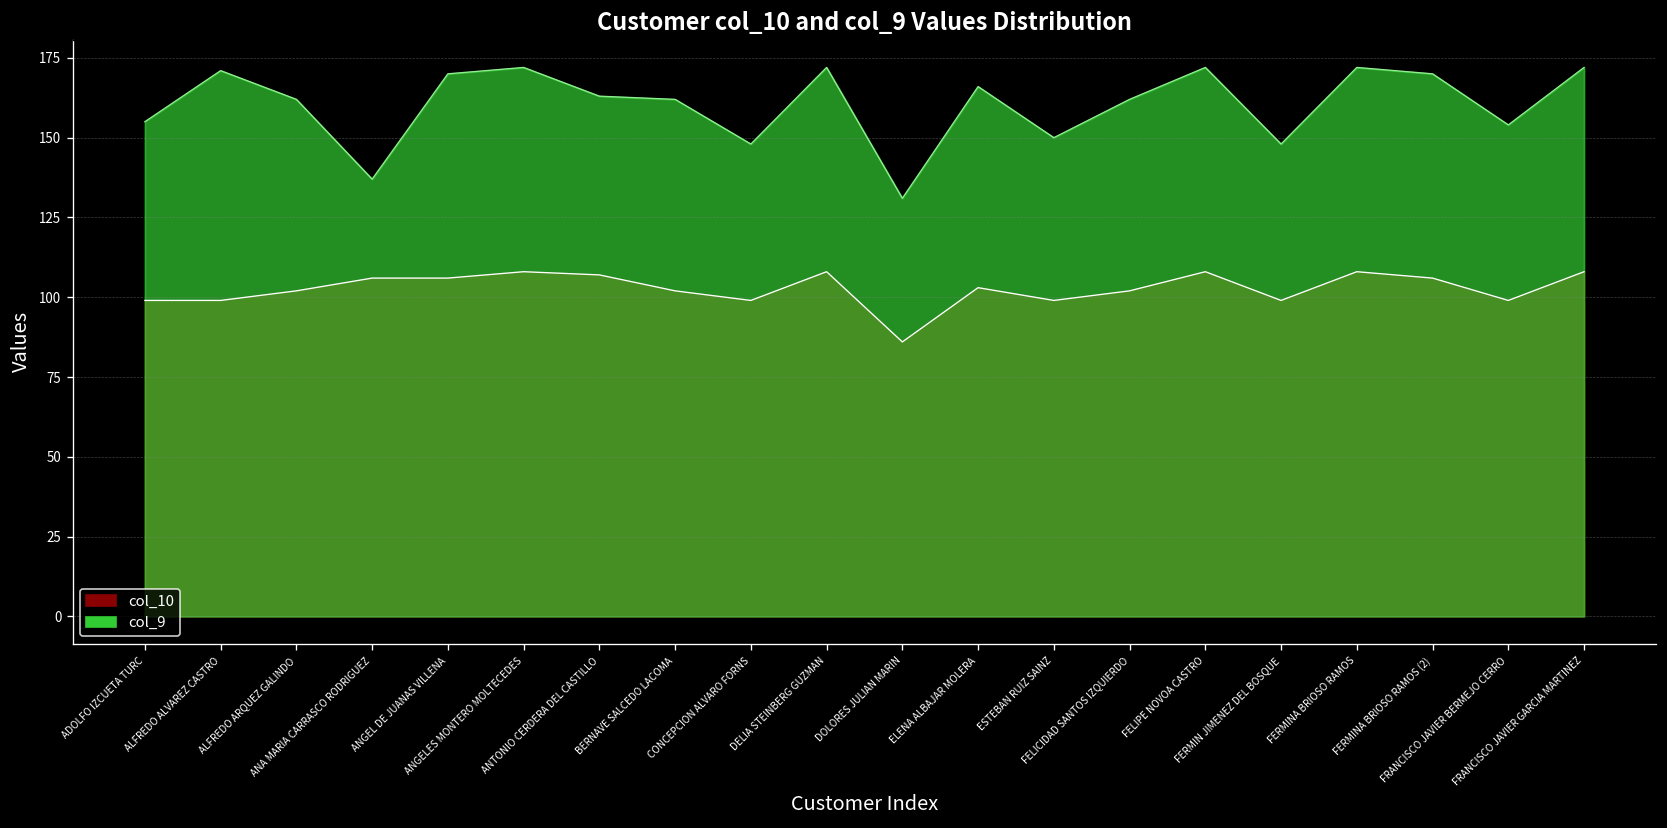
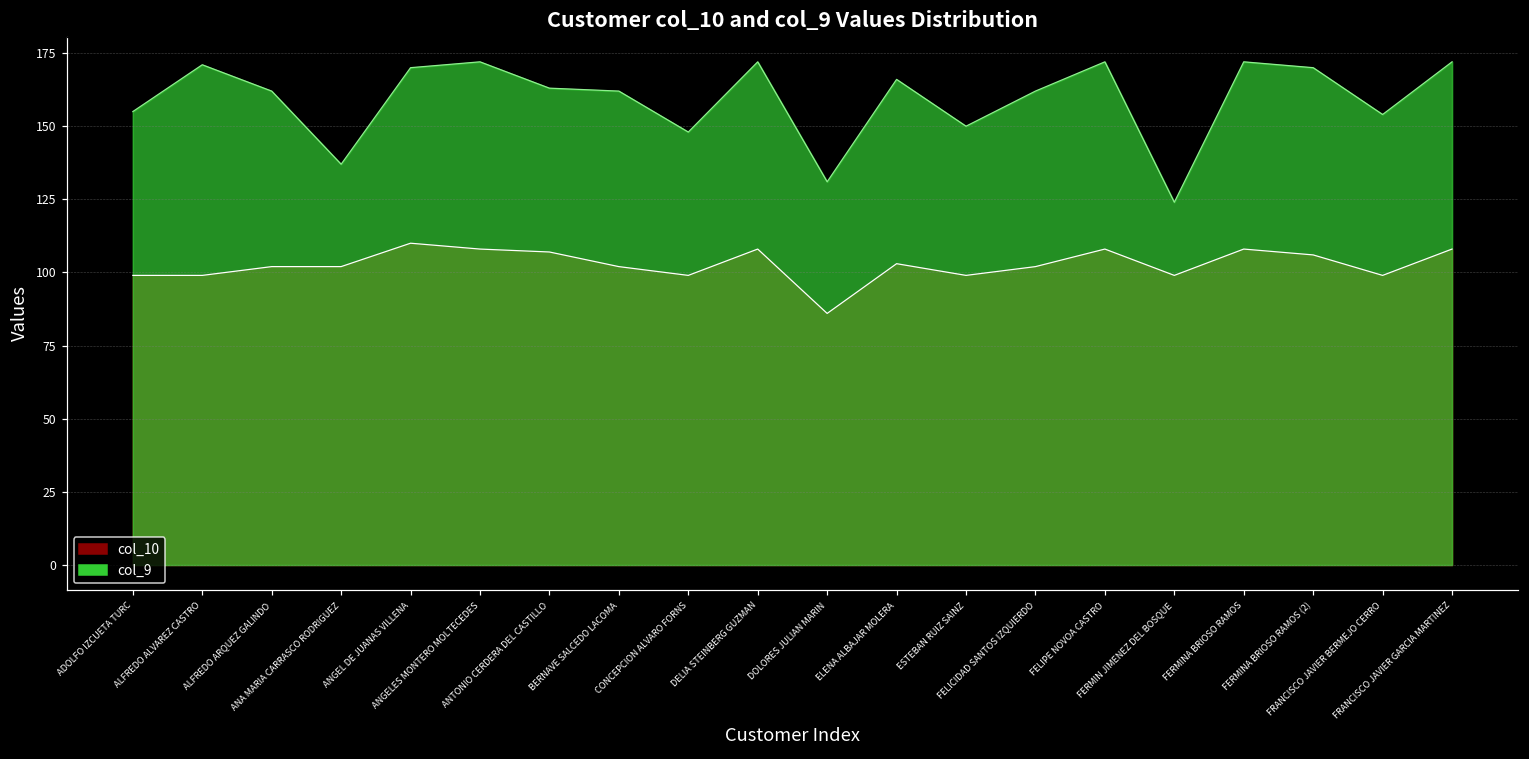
col_10, ANA MARIA CARRASCO RODRIGUEZ: 106 -> 102
col_10, ANGEL DE JUANAS VILLENA: 106 -> 110
col_9, FERMIN JIMENEZ DEL BOSQUE: 148 -> 124
